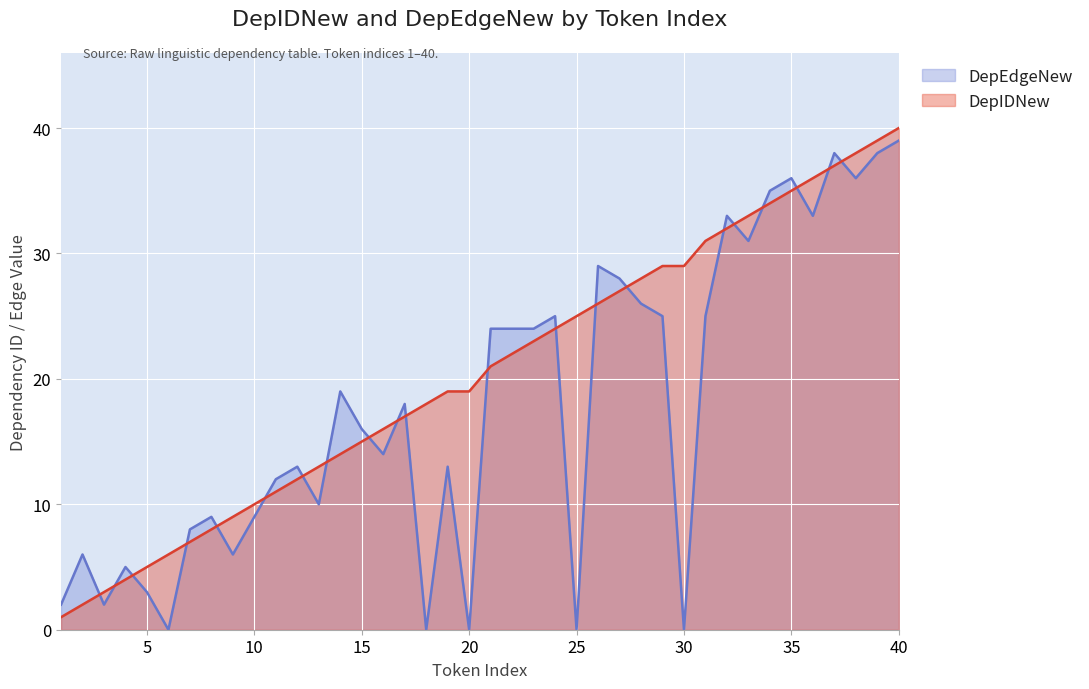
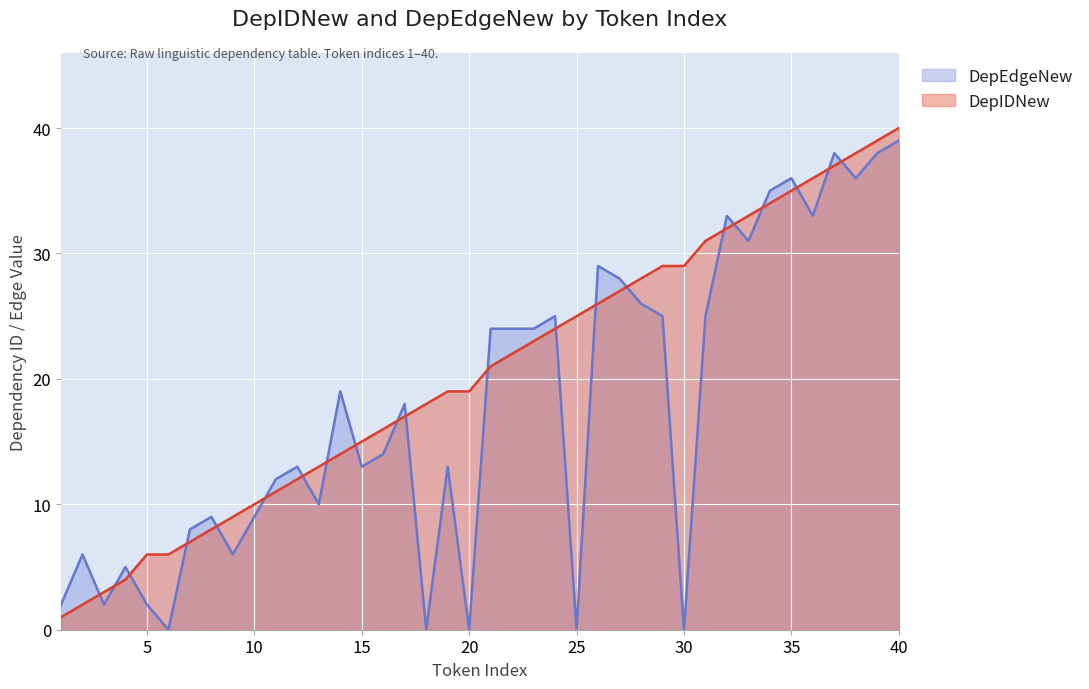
DepEdgeNew, 5: 3 -> 2
DepIDNew, 5: 5 -> 6
DepEdgeNew, 15: 16 -> 13
